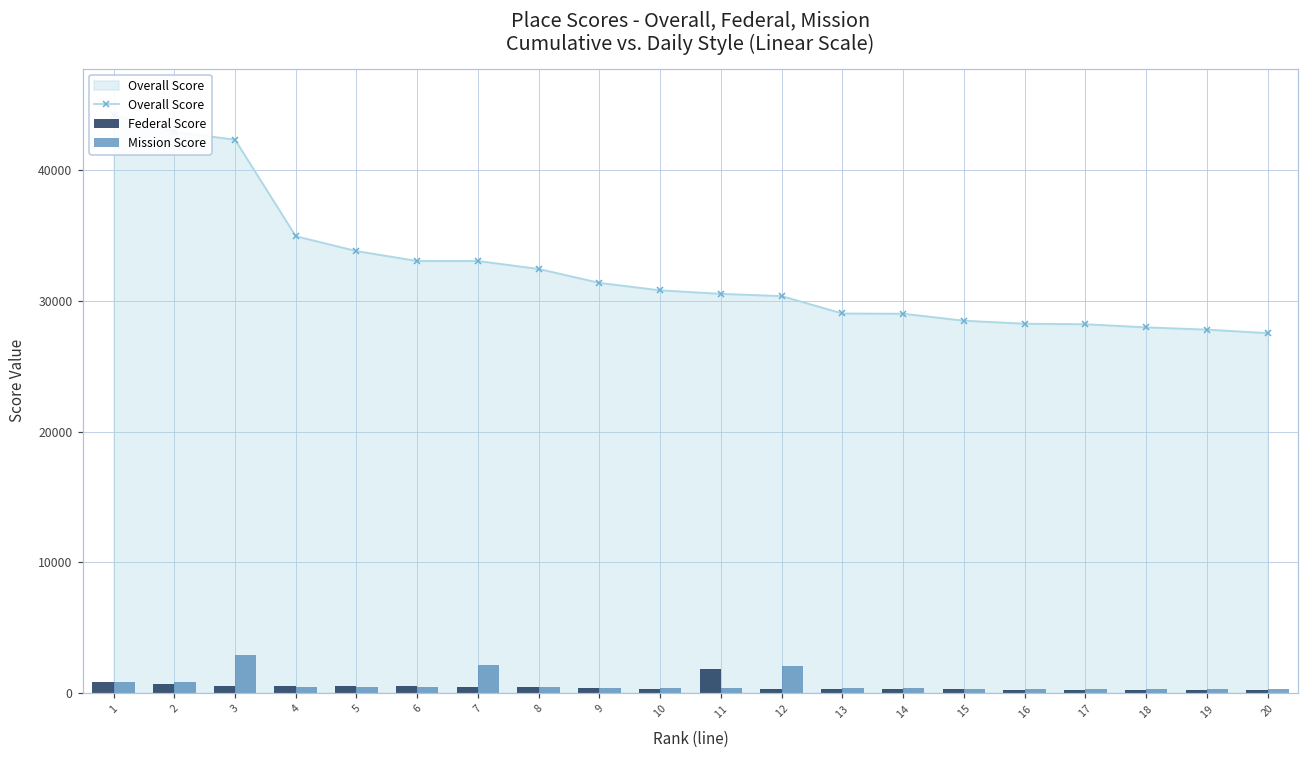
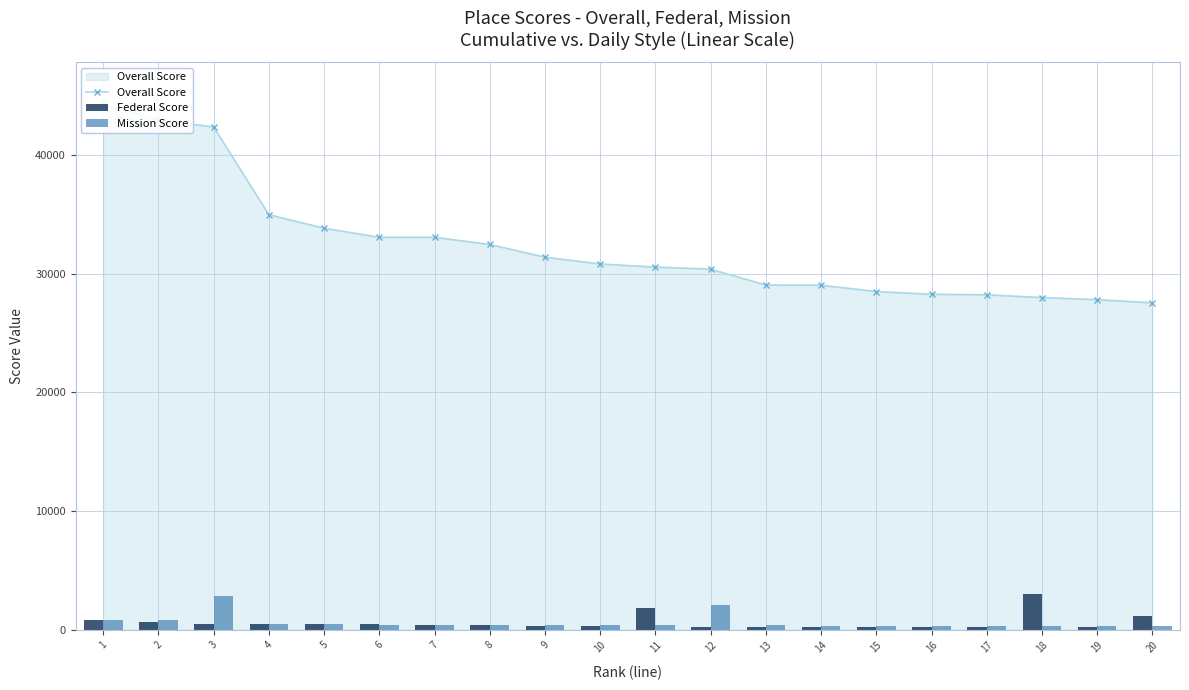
Mission Score, 7: 2100 -> 400
Federal Score, 18: 200 -> 3000
Federal Score, 20: 200 -> 1100
